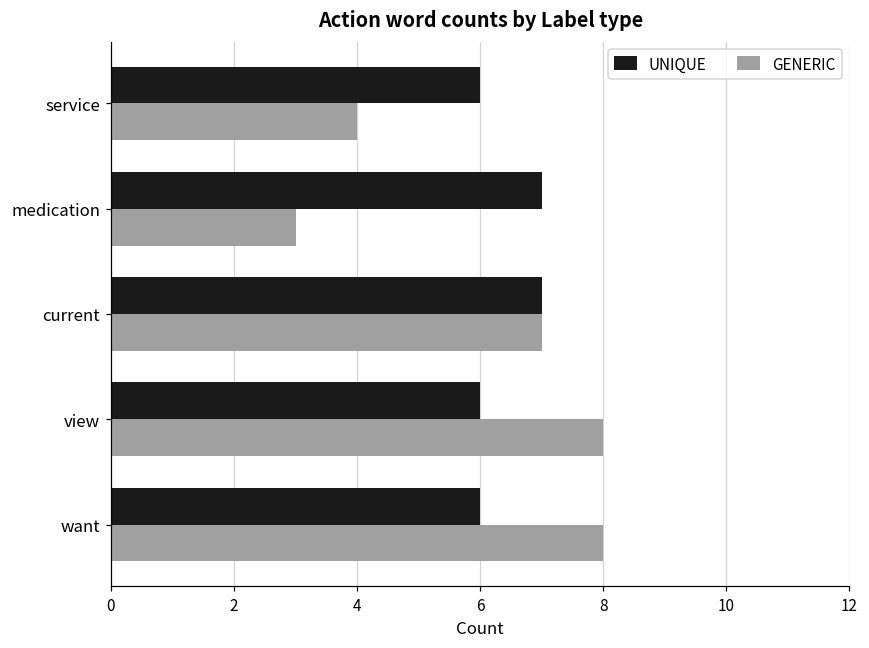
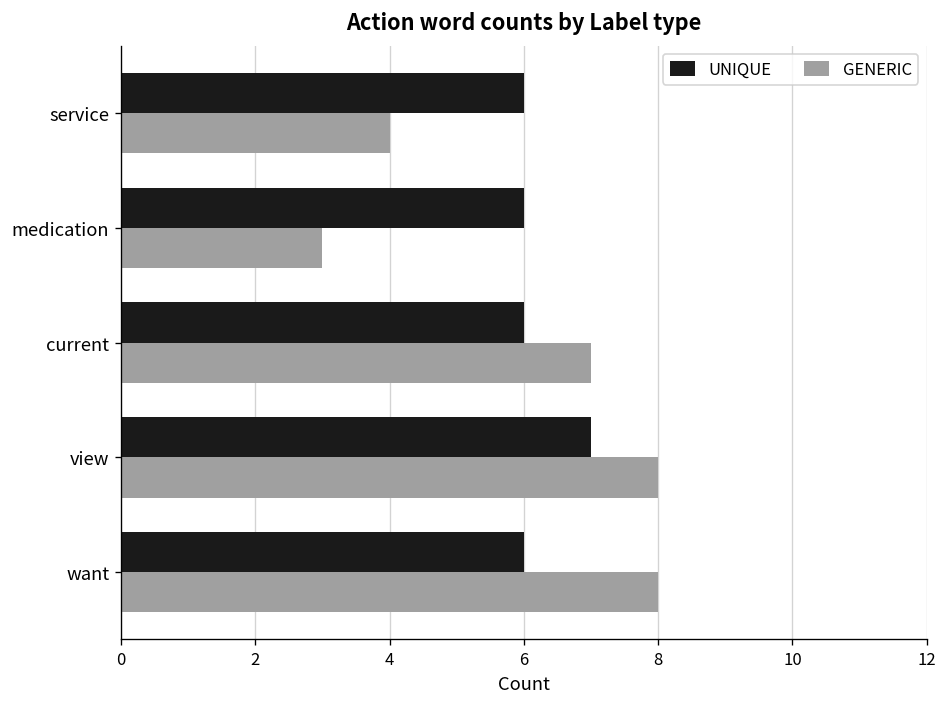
UNIQUE, medication: 7 -> 6
UNIQUE, current: 7 -> 6
UNIQUE, view: 6 -> 7
